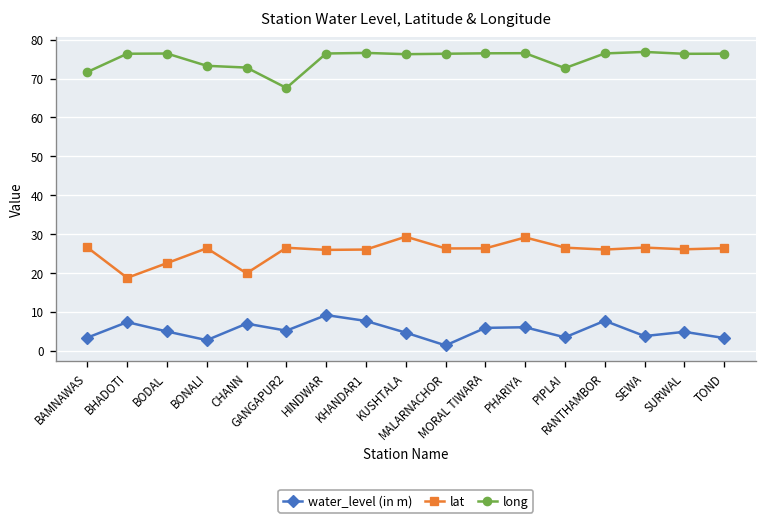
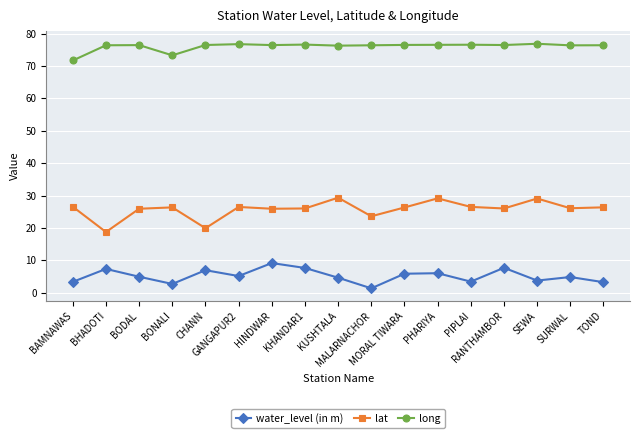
lat, BODAL: 23 -> 26
long, CHANN: 73 -> 76
long, GANGAPUR2: 68 -> 77
lat, MALARNACHOR: 26 -> 24
long, PIPLAI: 73 -> 77
lat, SEWA: 27 -> 29
